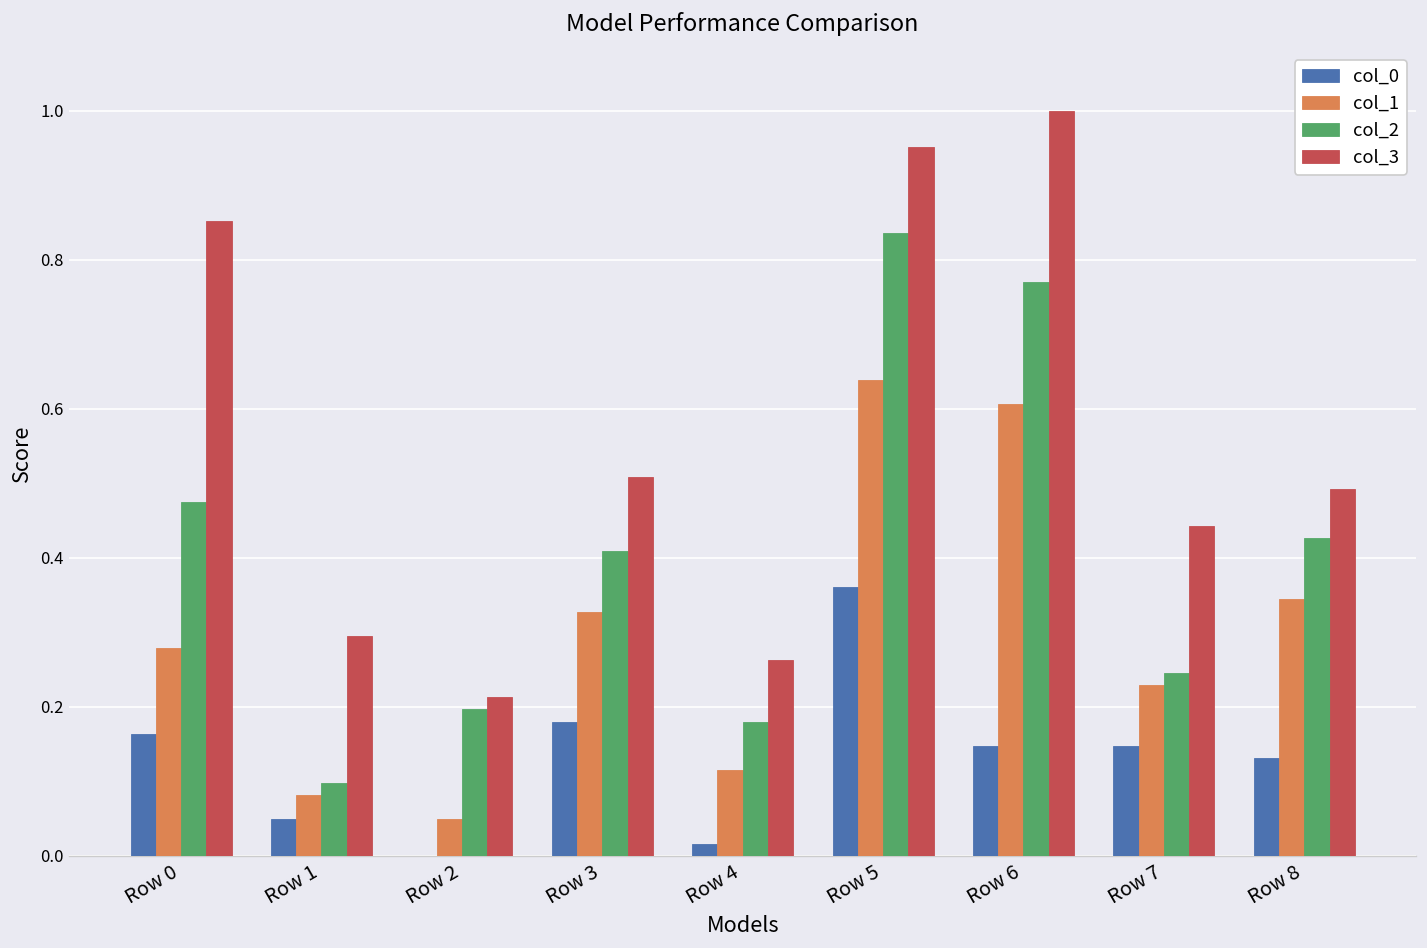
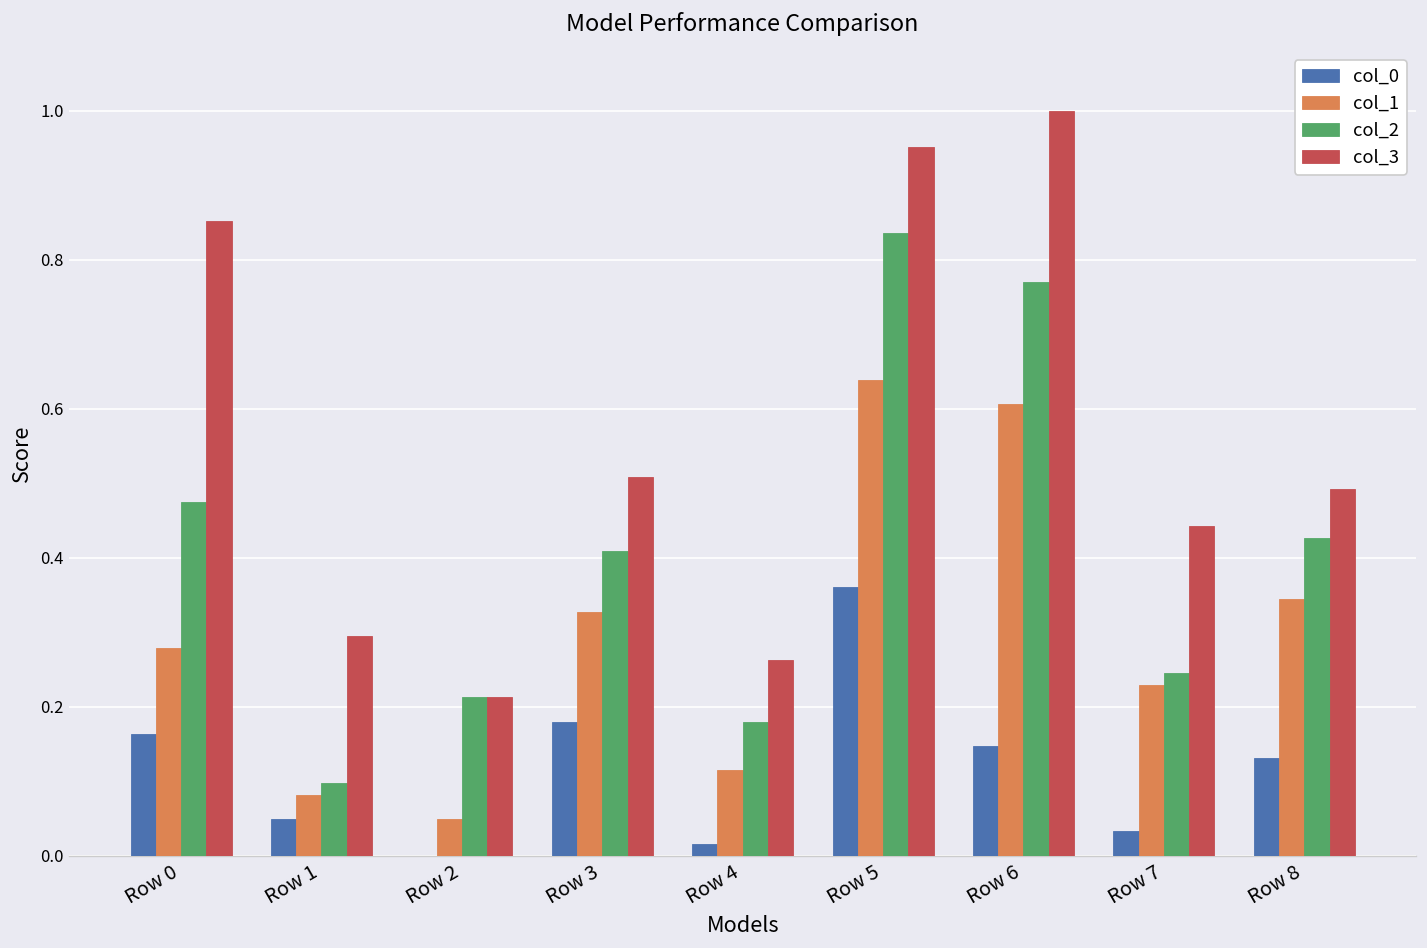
col_2, Row 2: 0.20 -> 0.21
col_0, Row 7: 0.15 -> 0.03
